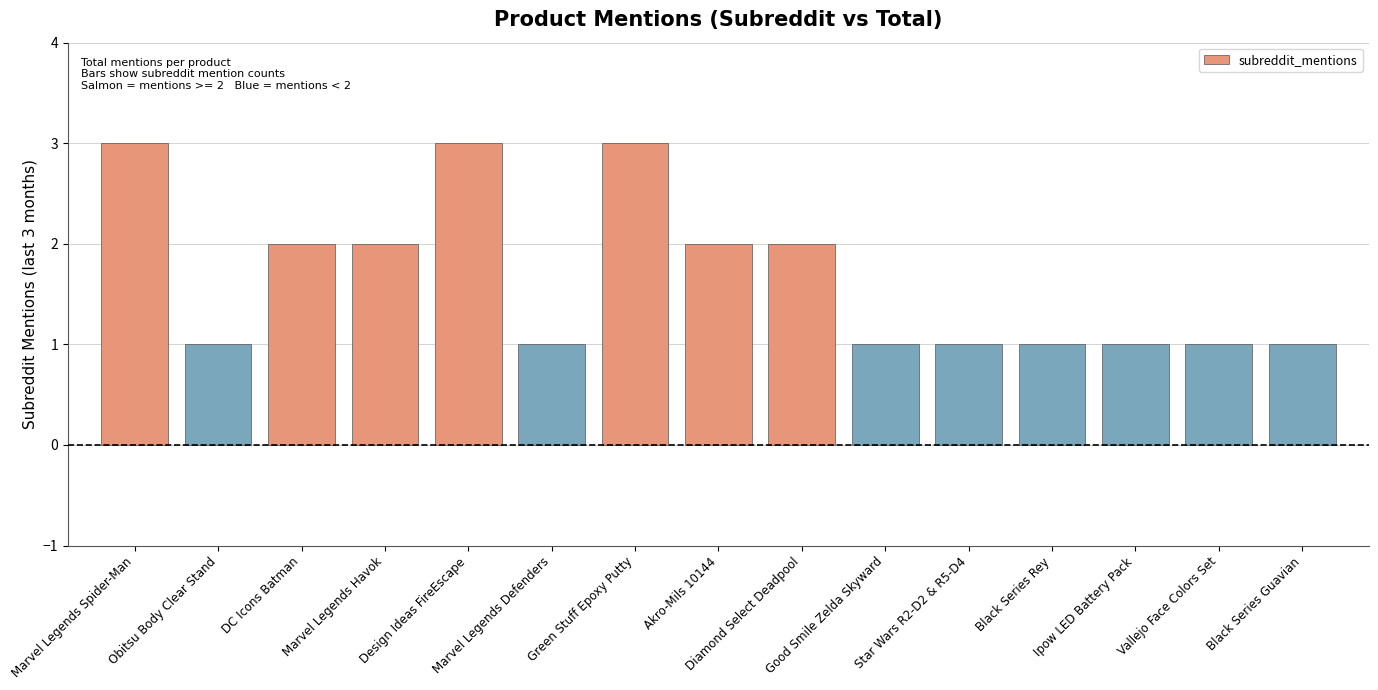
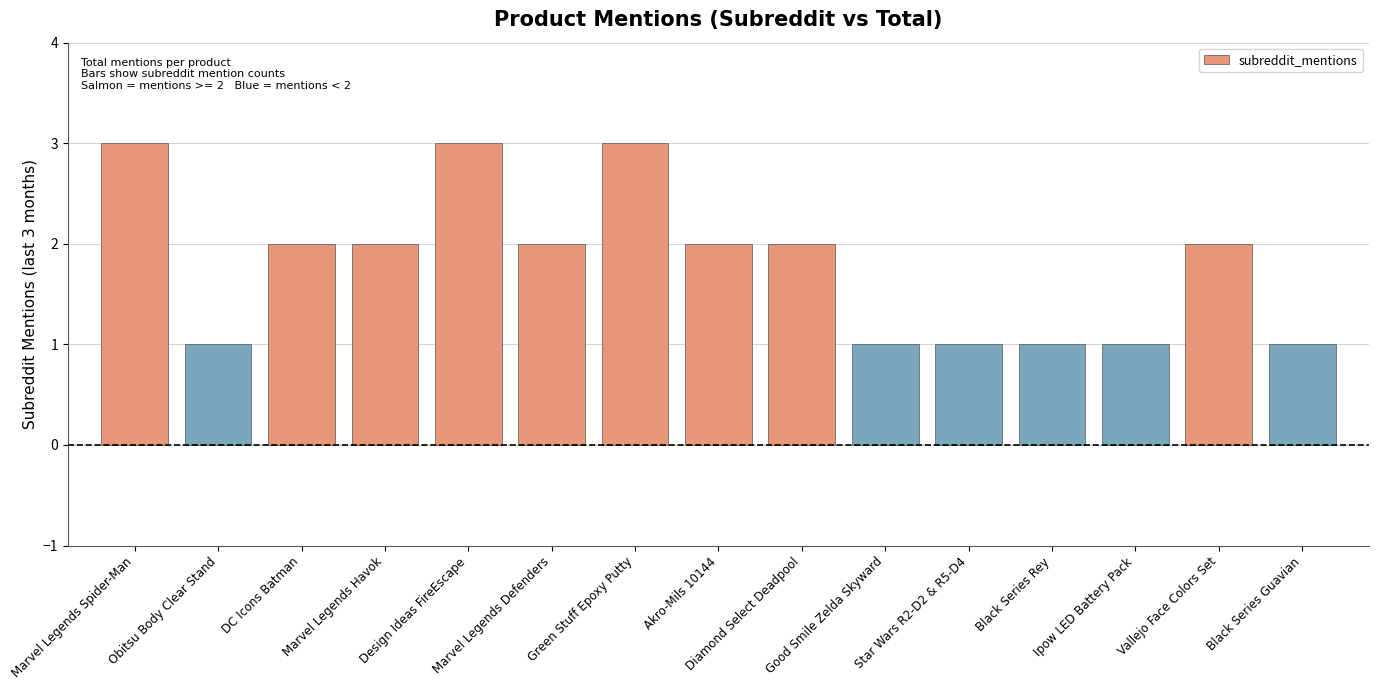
Marvel Legends Defenders: 1 -> 2
Vallejo Face Colors Set: 1 -> 2
